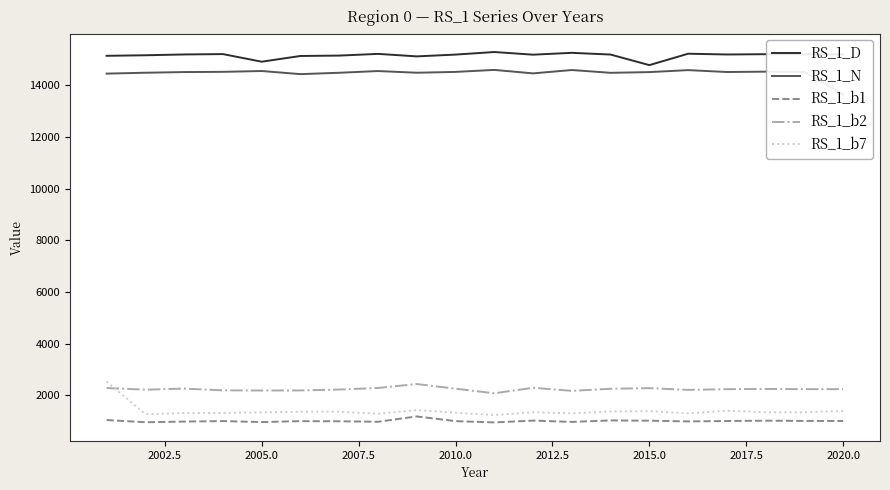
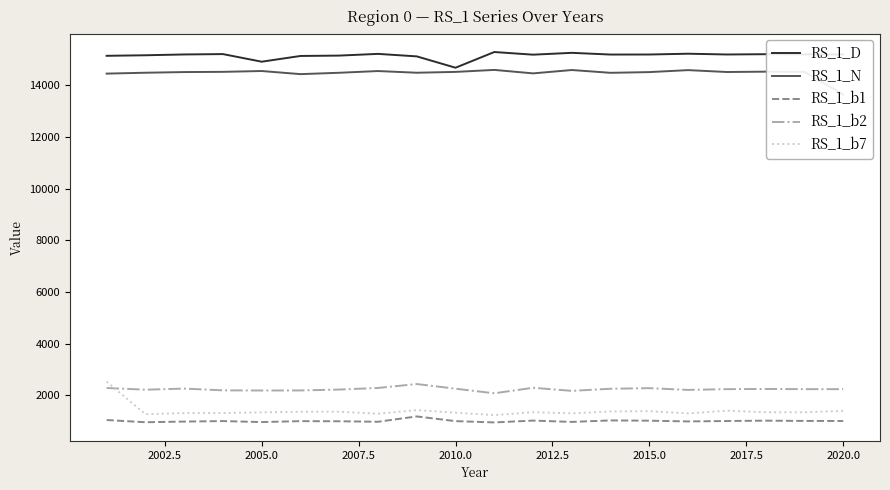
RS_1_D, 2010.0: 15200 -> 14700
RS_1_D, 2015.0: 14800 -> 15200
